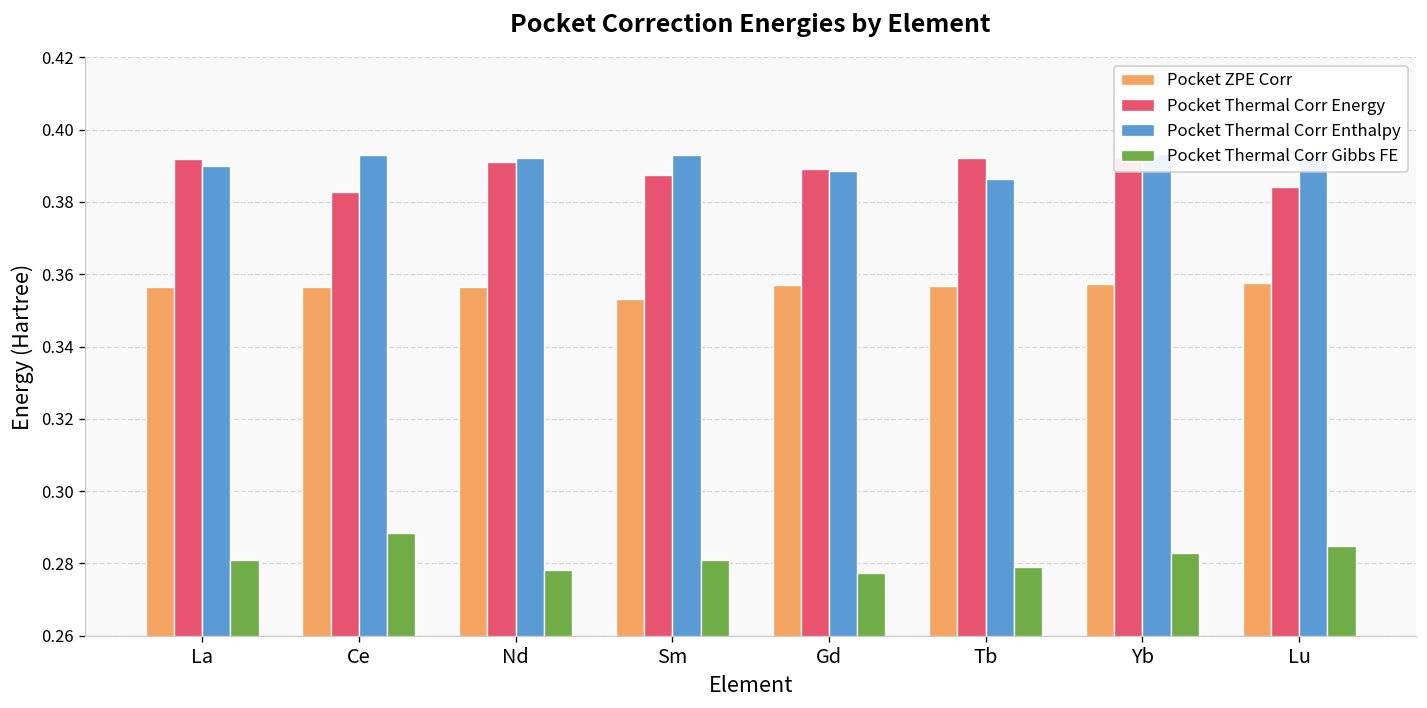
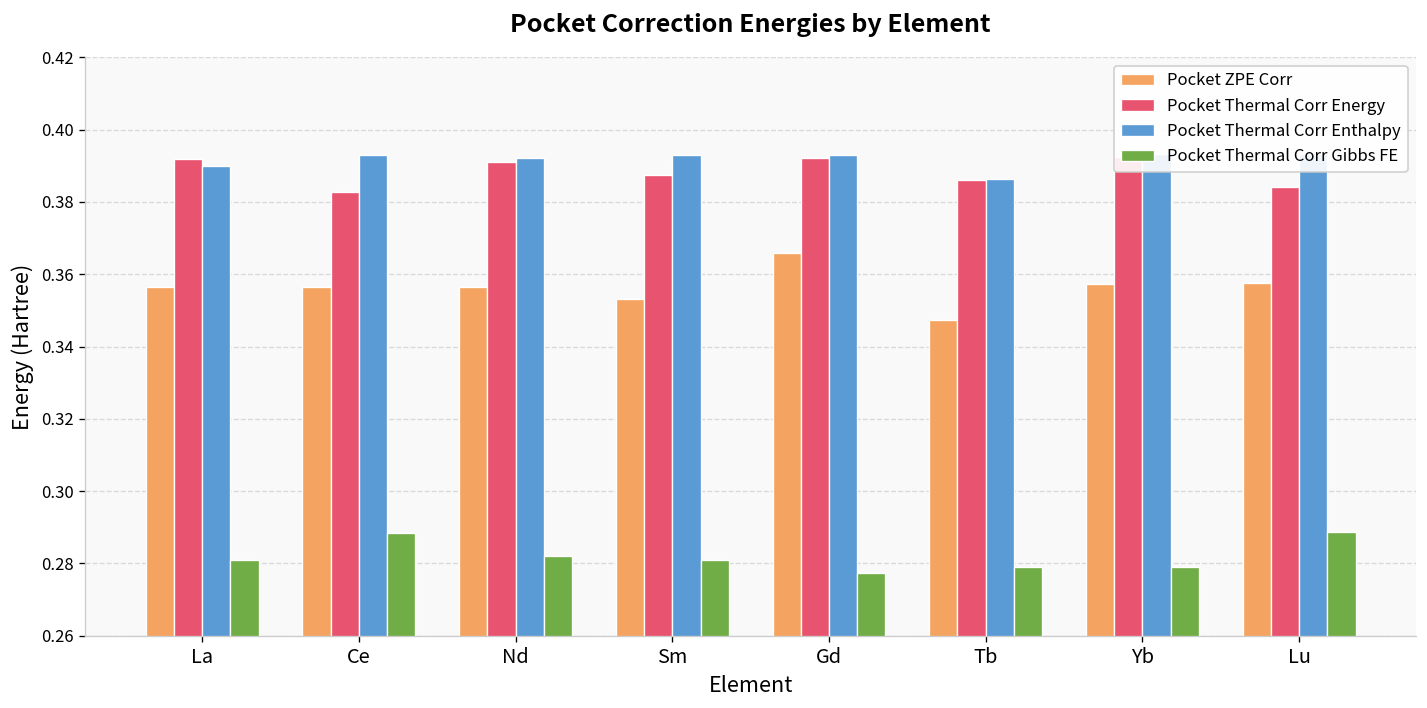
Pocket Thermal Corr Gibbs FE, Nd: 0.278 -> 0.282
Pocket ZPE Corr, Gd: 0.357 -> 0.366
Pocket Thermal Corr Energy, Gd: 0.389 -> 0.392
Pocket Thermal Corr Enthalpy, Gd: 0.389 -> 0.393
Pocket ZPE Corr, Tb: 0.357 -> 0.347
Pocket Thermal Corr Energy, Tb: 0.392 -> 0.386
Pocket Thermal Corr Gibbs FE, Yb: 0.283 -> 0.279
Pocket Thermal Corr Gibbs FE, Lu: 0.285 -> 0.289
